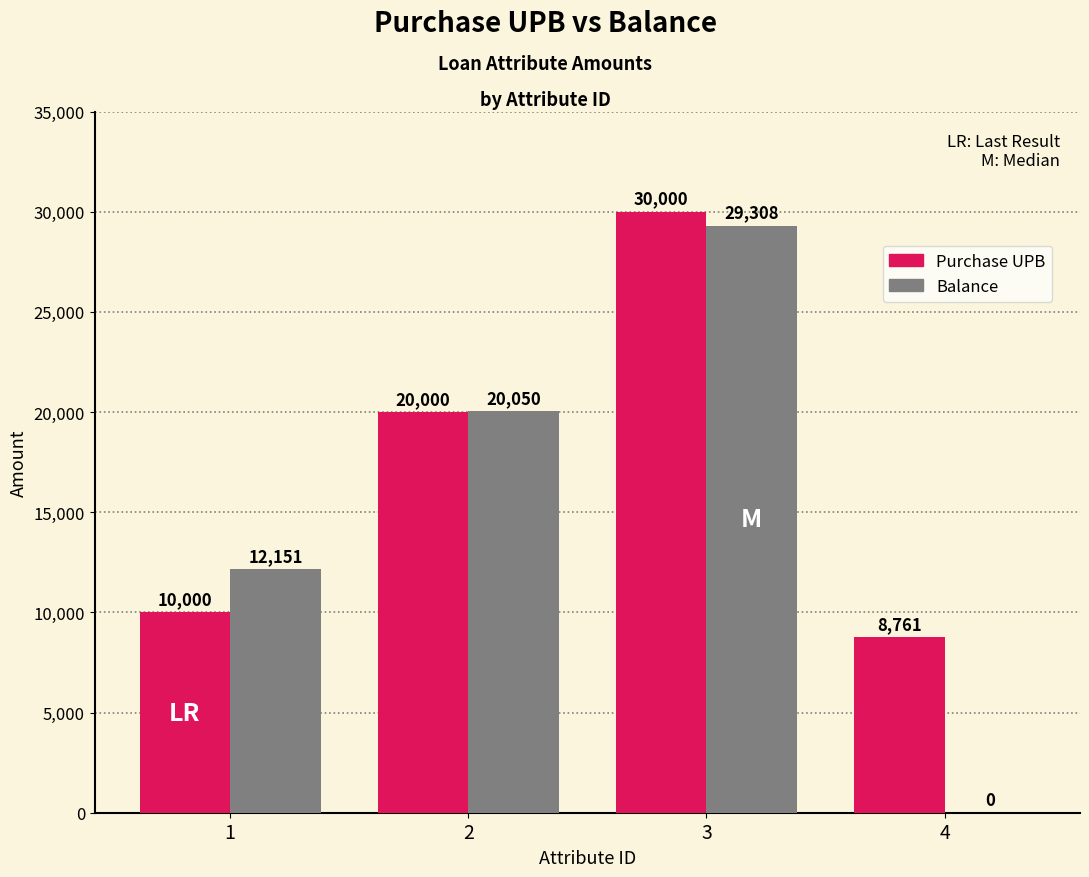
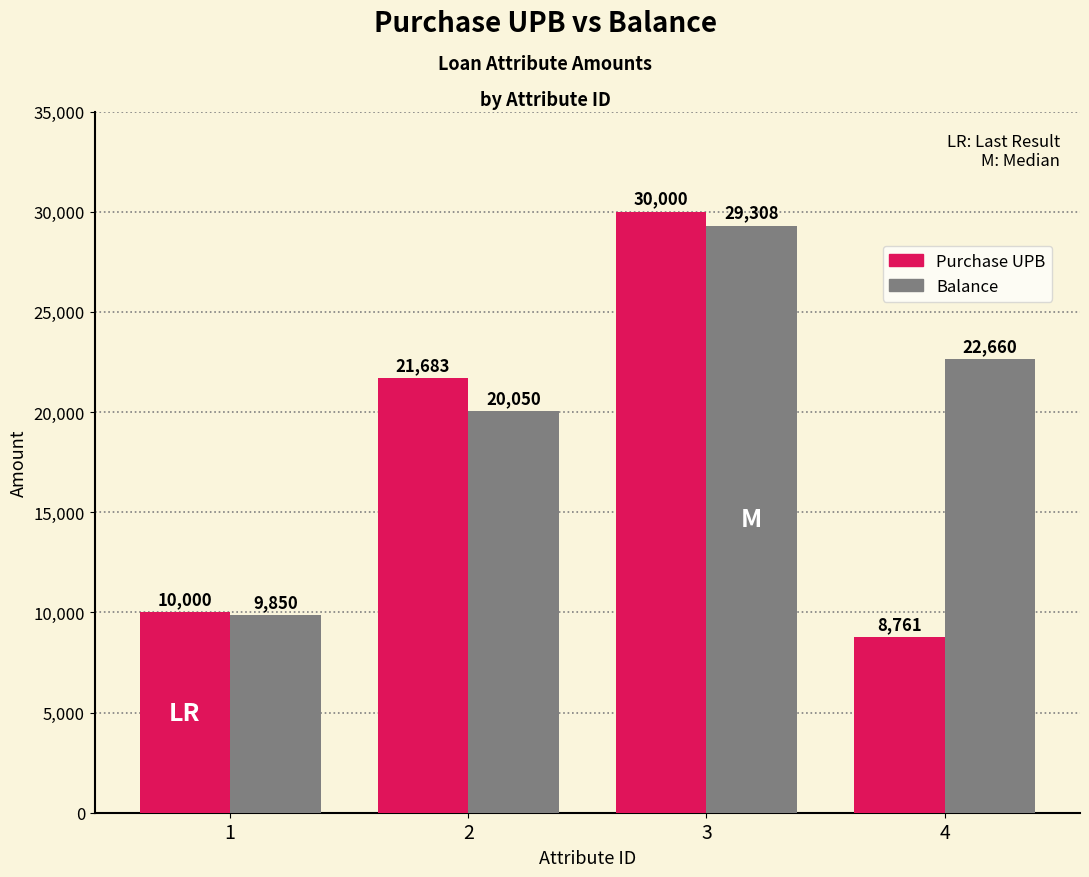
Balance, 1: 12,151 -> 9,850
Purchase UPB, 2: 20,000 -> 21,683
Balance, 4: 0 -> 22,660
